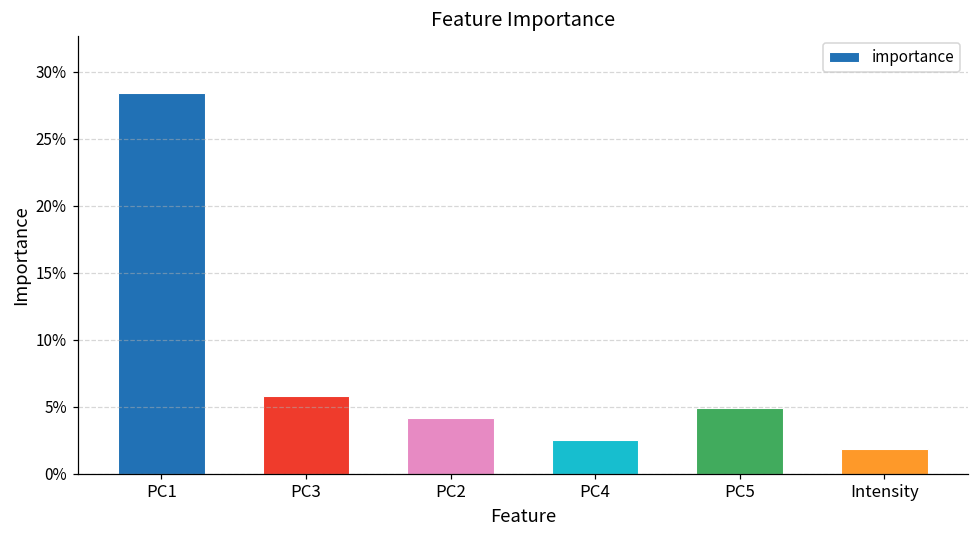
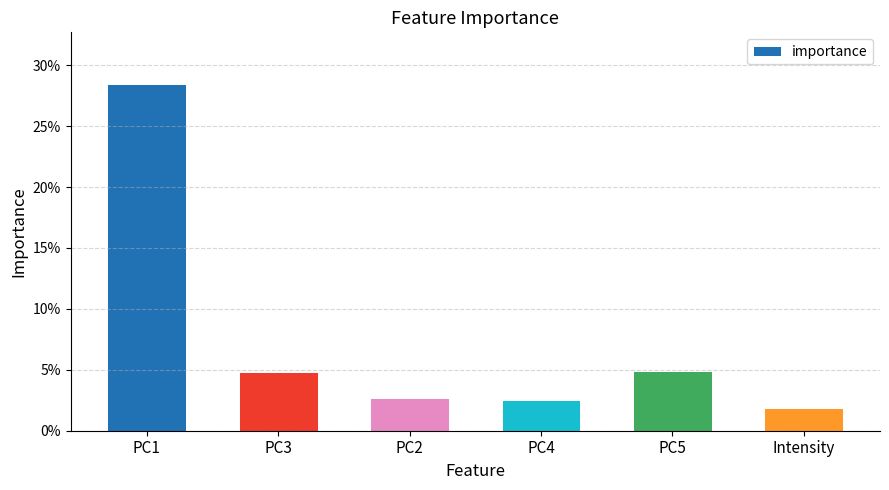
PC3: 5.8% -> 4.8%
PC2: 4.1% -> 2.7%
